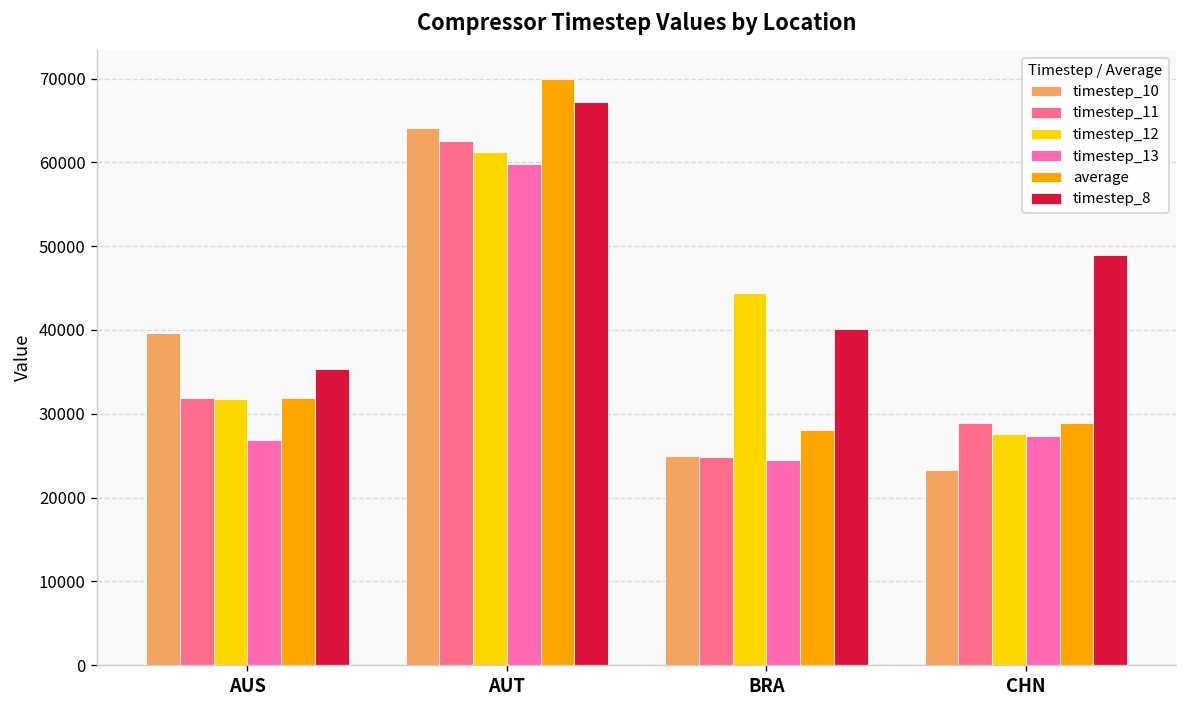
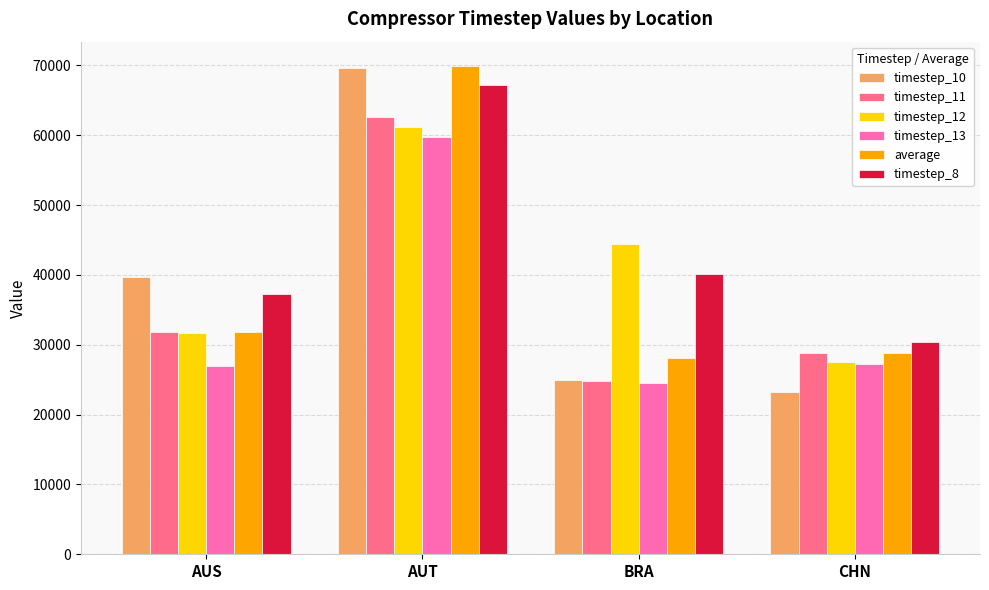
timestep_8, AUS: 35000 -> 37000
timestep_10, AUT: 64000 -> 70000
timestep_8, CHN: 49000 -> 30000
